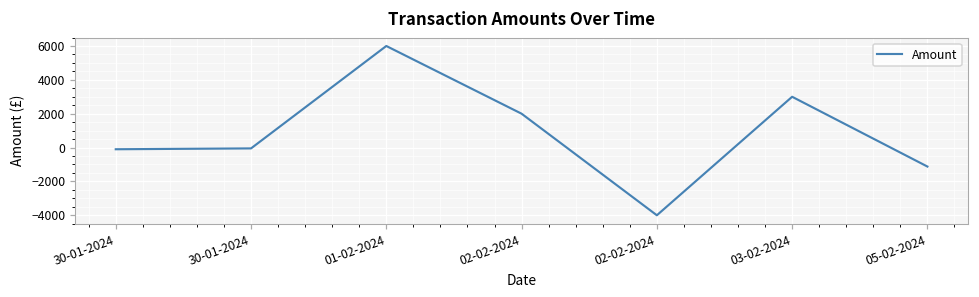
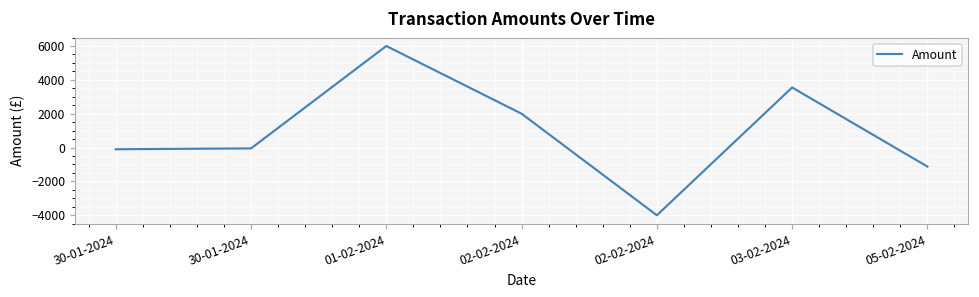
03-02-2024: 3000 -> 3500
